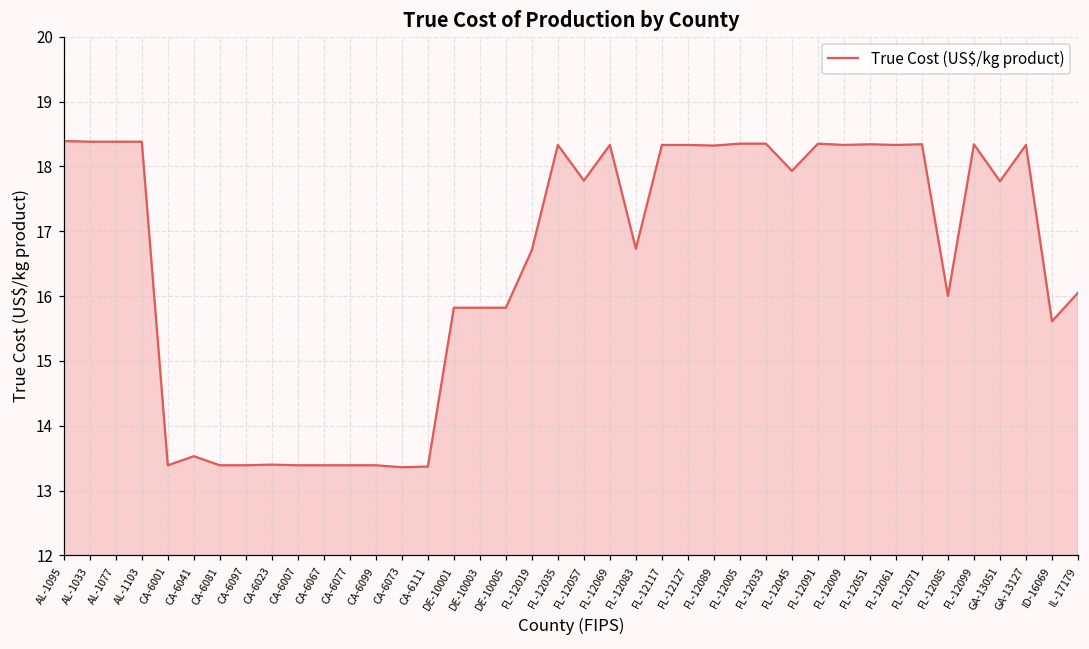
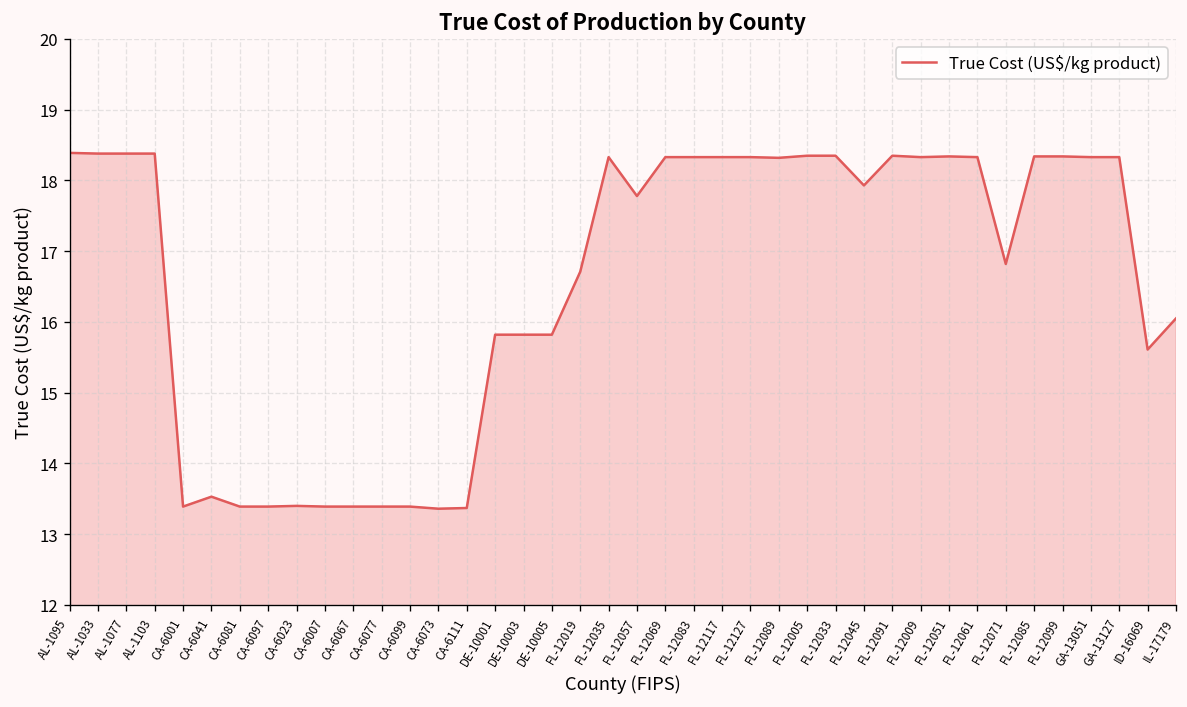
FL-12083: 16.7 -> 18.3
FL-12071: 18.3 -> 16.8
FL-12085: 16.0 -> 18.3
GA-13051: 17.8 -> 18.3
